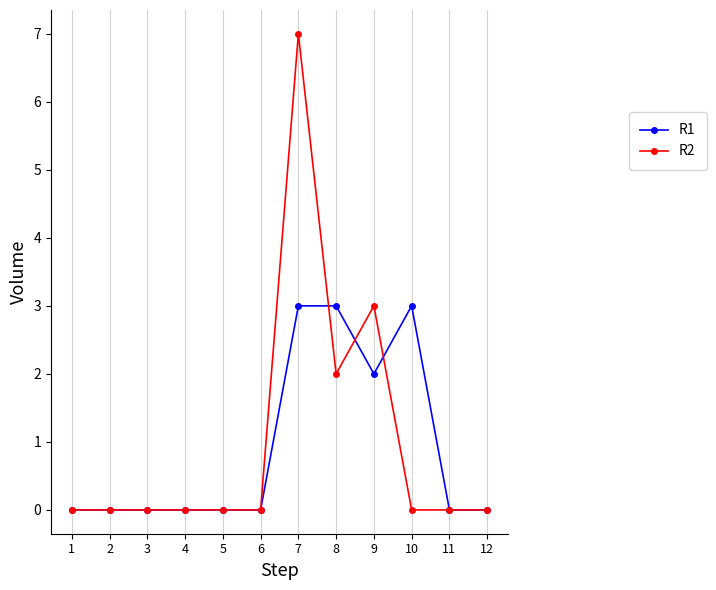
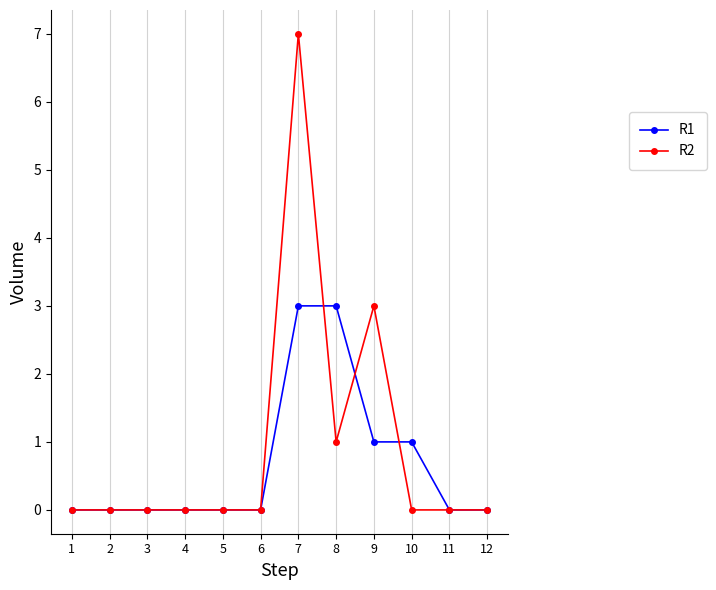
R2, 8: 2 -> 1
R1, 9: 2 -> 1
R1, 10: 3 -> 1
